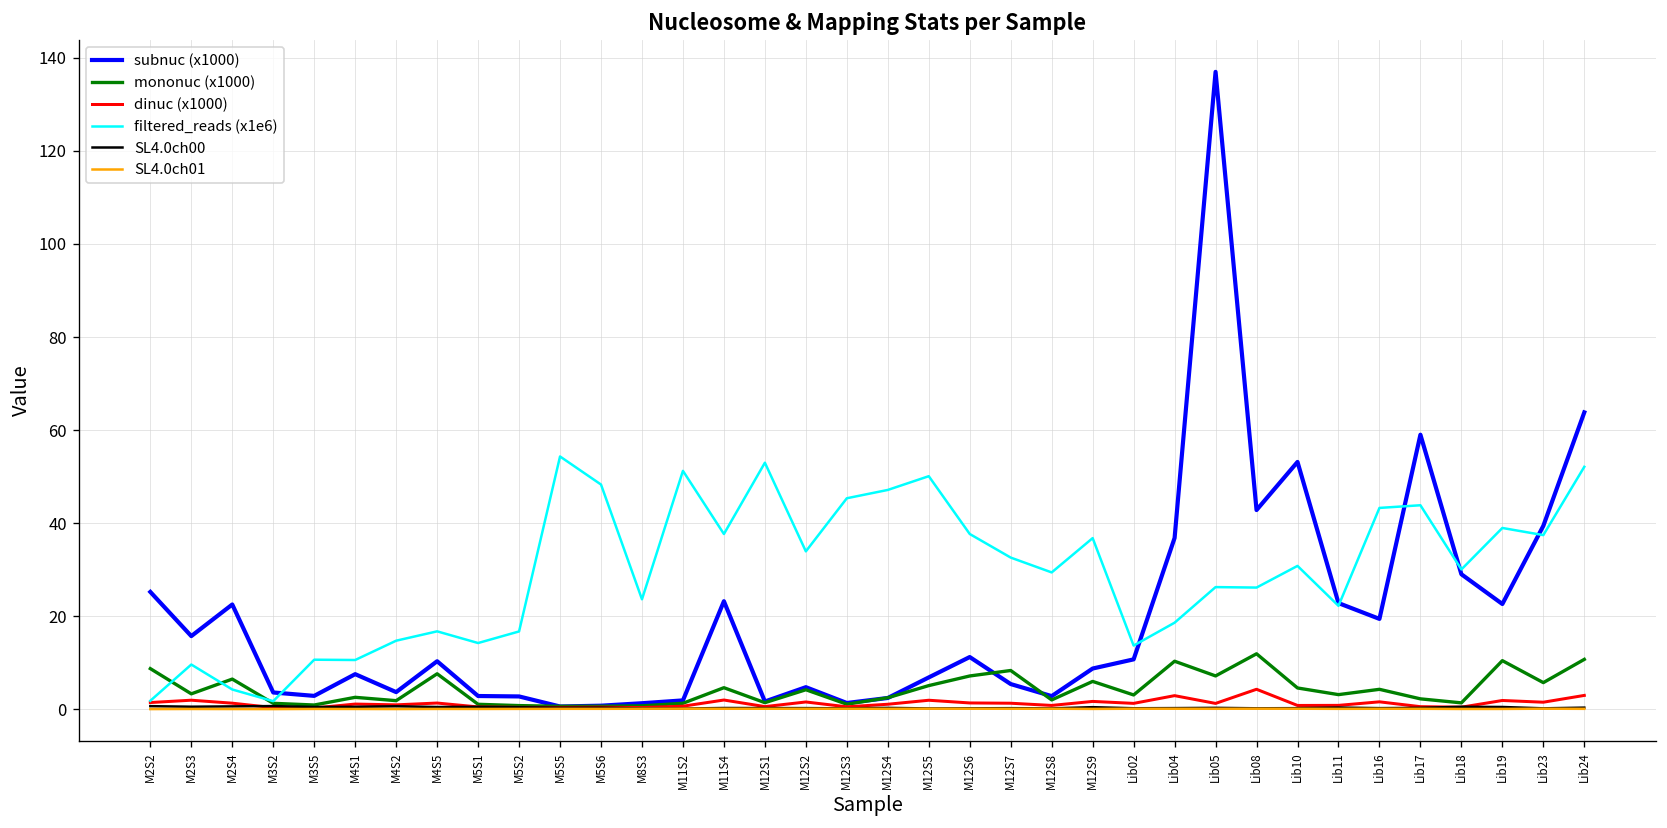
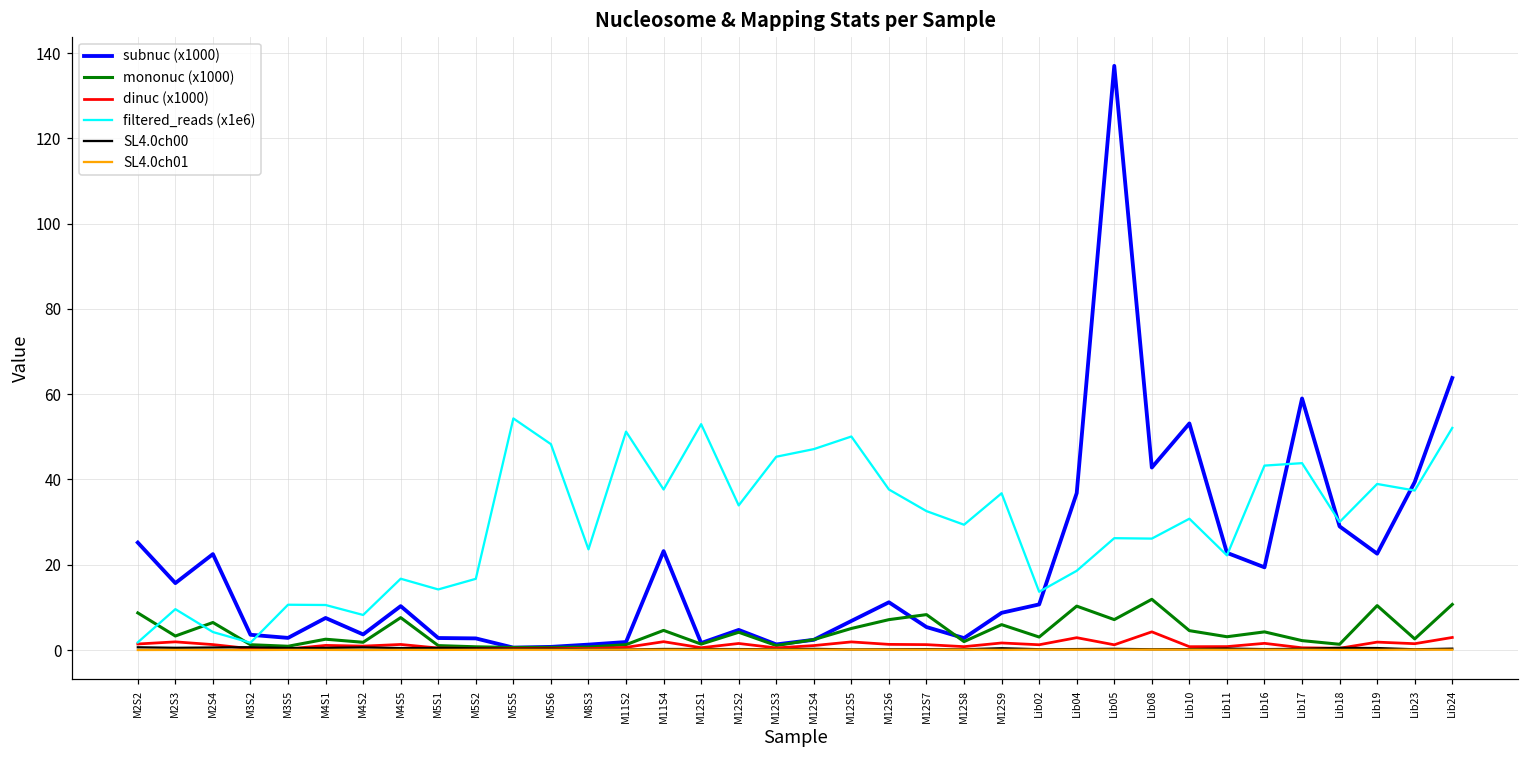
filtered_reads (x1e6), M4S2: 15 -> 8
mononuc (x1000), Lib23: 6 -> 3
